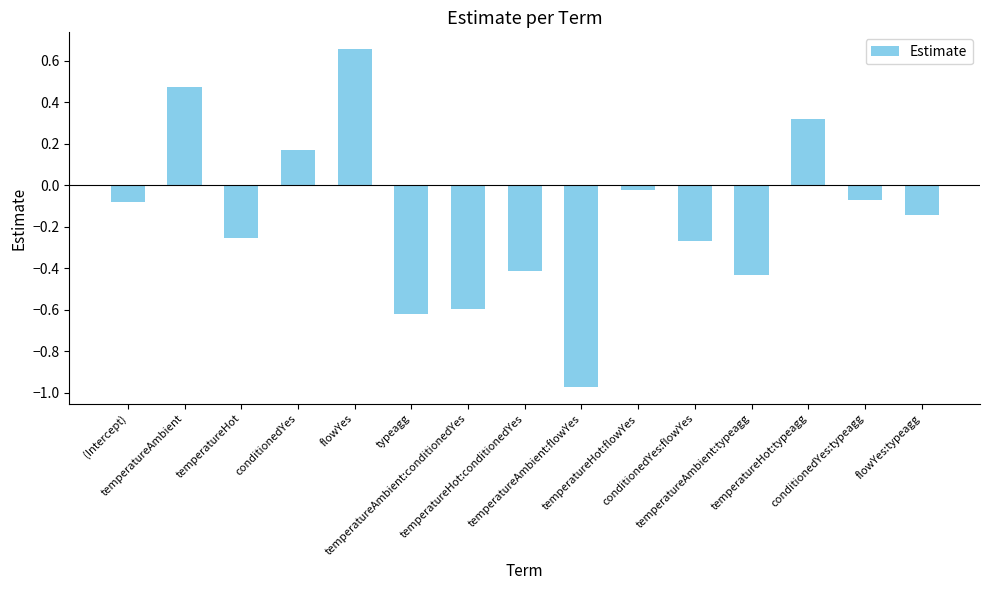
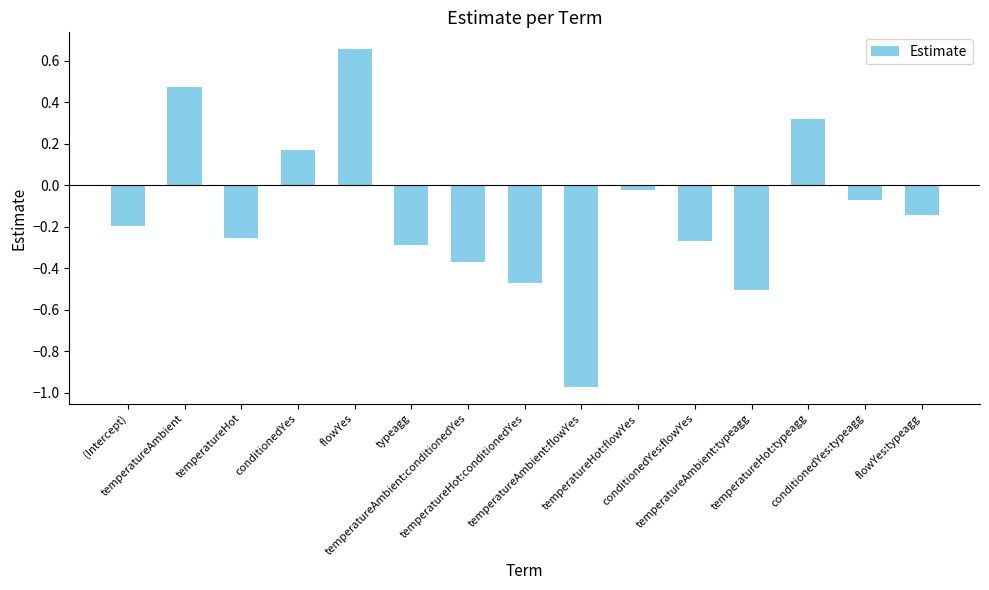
(Intercept): -0.08 -> -0.20
typeagg: -0.62 -> -0.29
temperatureAmbient:conditionedYes: -0.60 -> -0.37
temperatureHot:conditionedYes: -0.41 -> -0.47
temperatureAmbient:typeagg: -0.43 -> -0.50
